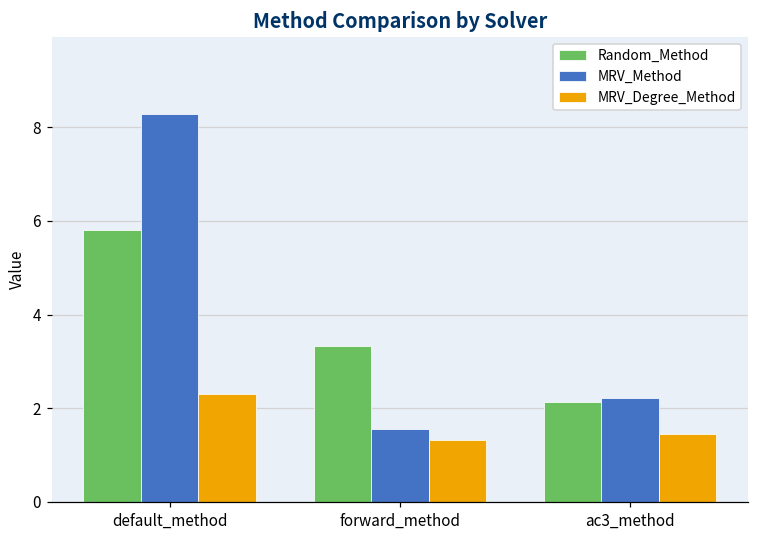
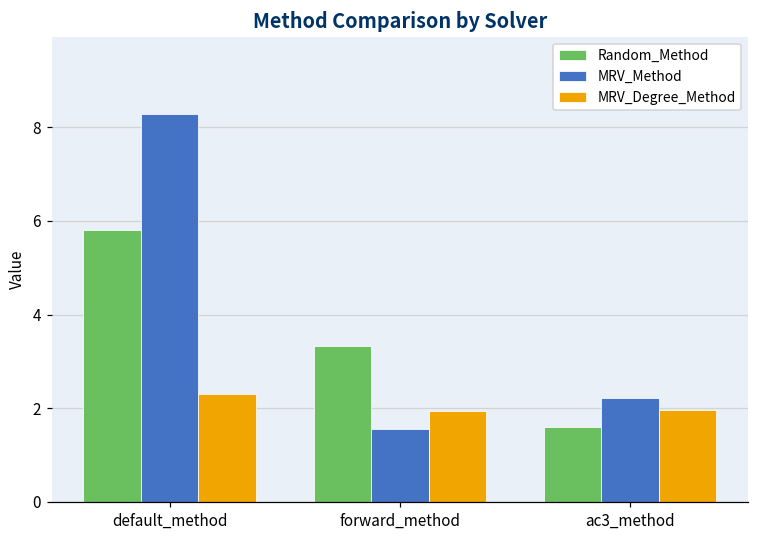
MRV_Degree_Method, forward_method: 1.3 -> 1.9
Random_Method, ac3_method: 2.1 -> 1.6
MRV_Degree_Method, ac3_method: 1.4 -> 2.0
